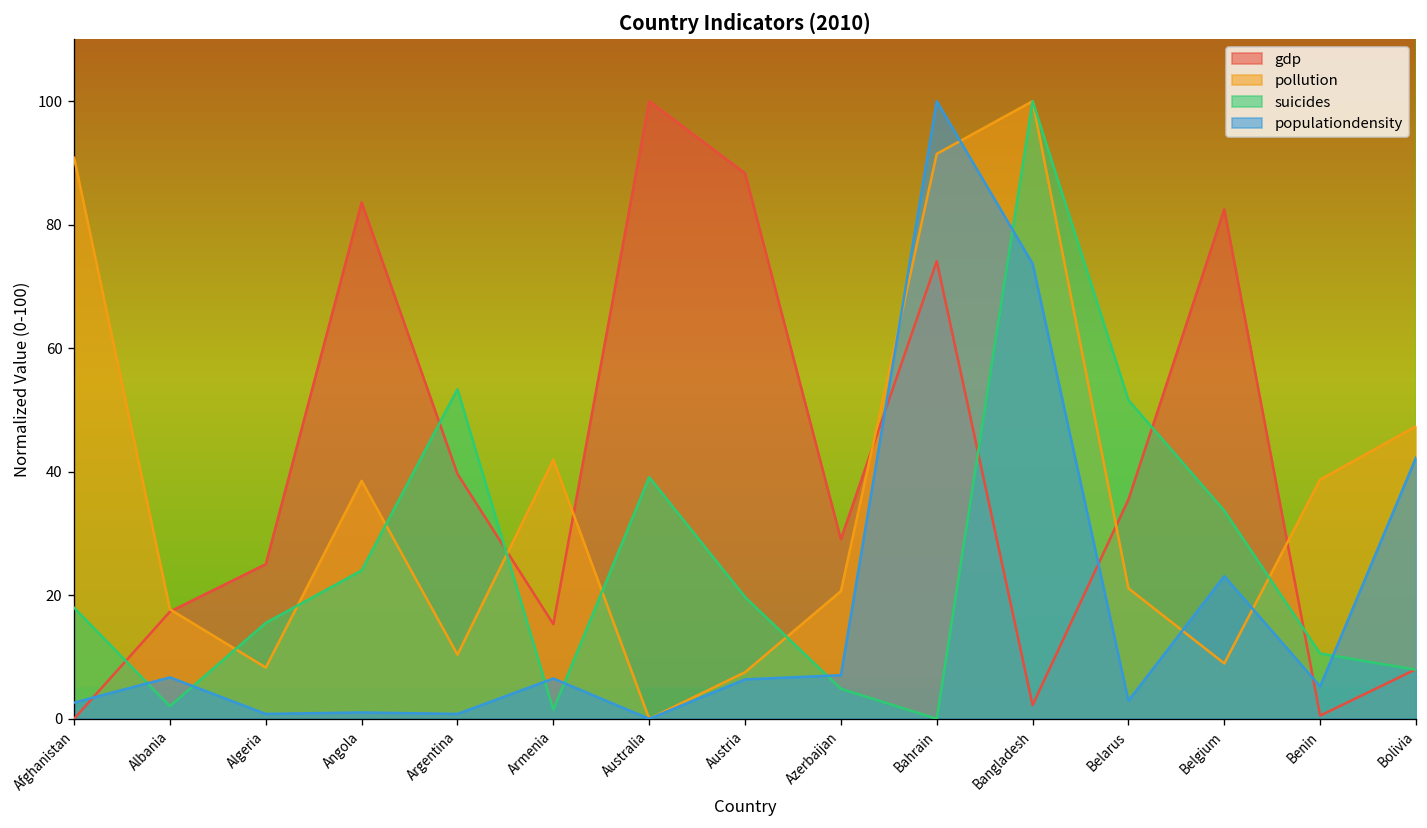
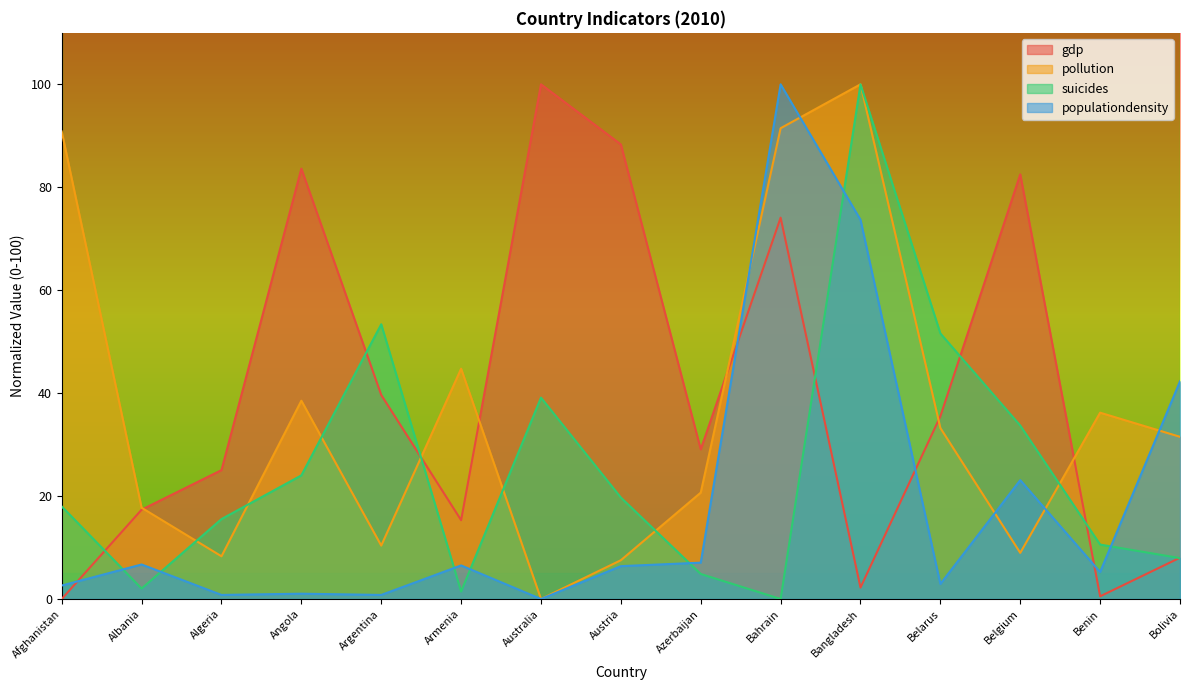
pollution, Armenia: 42 -> 45
pollution, Belarus: 21 -> 33
pollution, Benin: 39 -> 36
pollution, Bolivia: 47 -> 32
